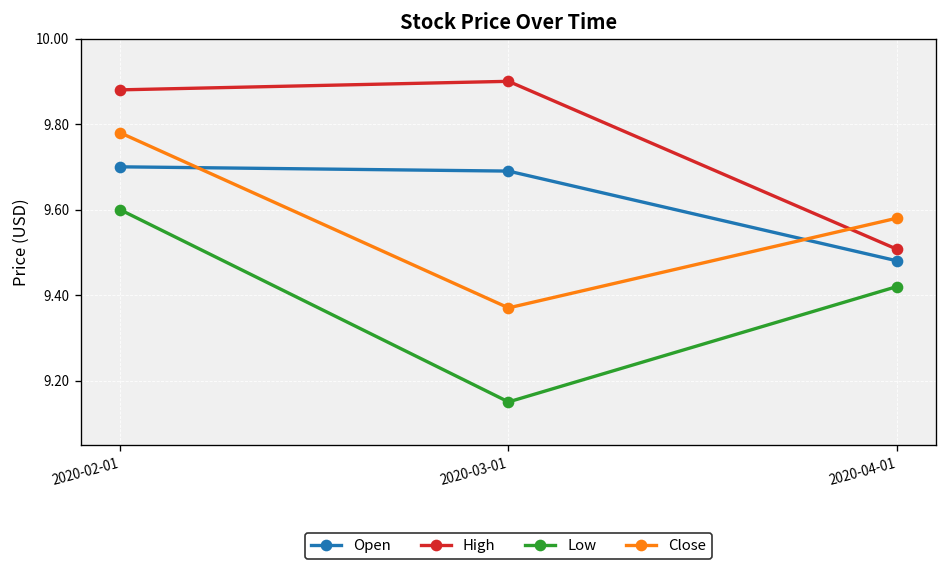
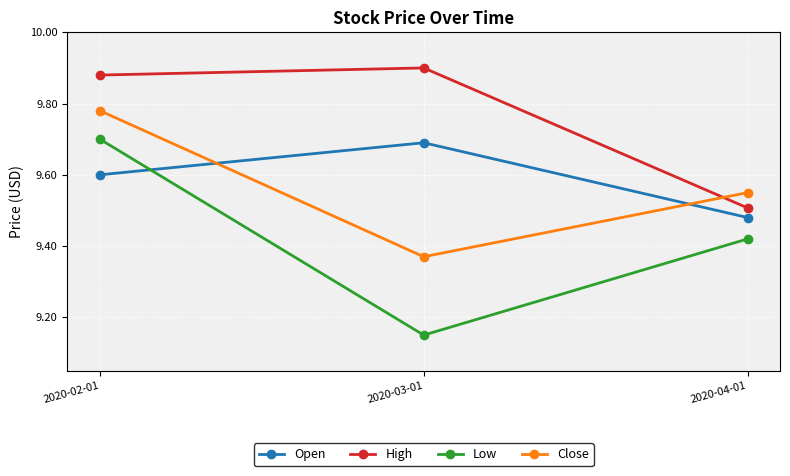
Open, 2020-02-01: 9.7 -> 9.6
Low, 2020-02-01: 9.6 -> 9.7
Close, 2020-04-01: 9.58 -> 9.55
